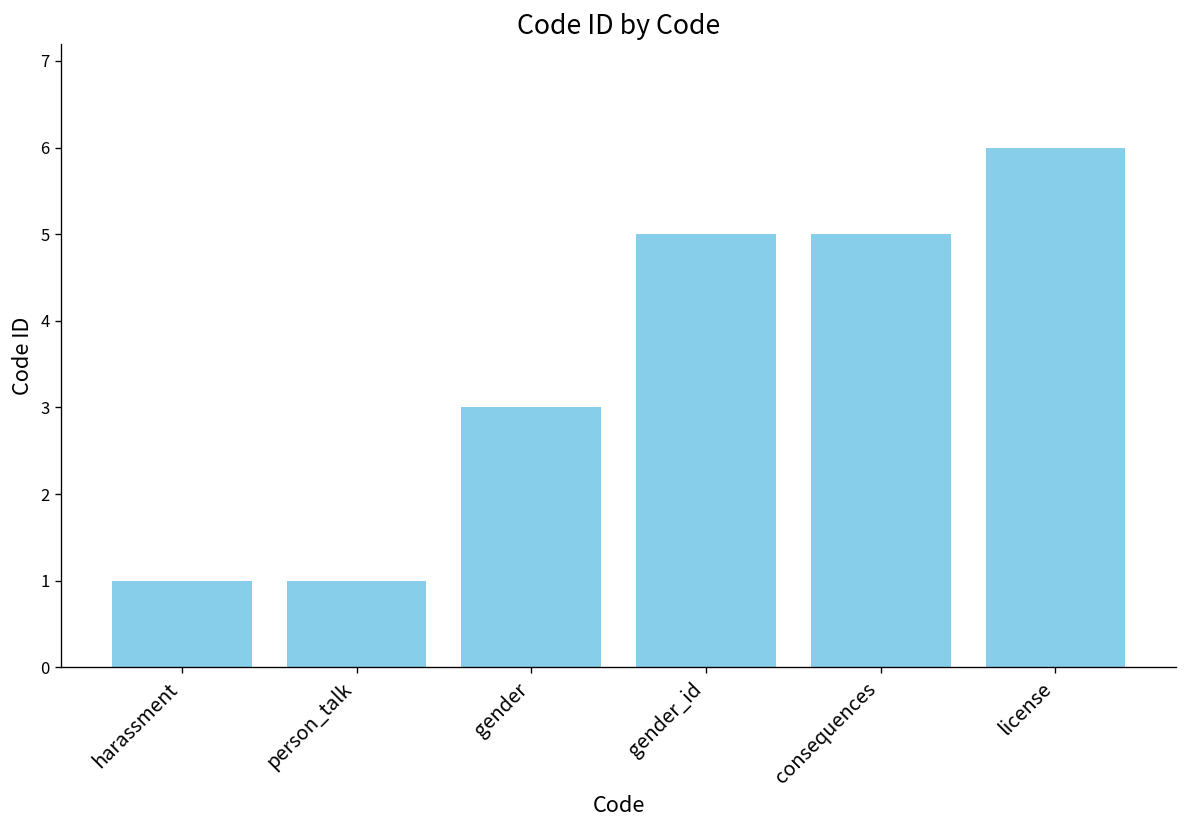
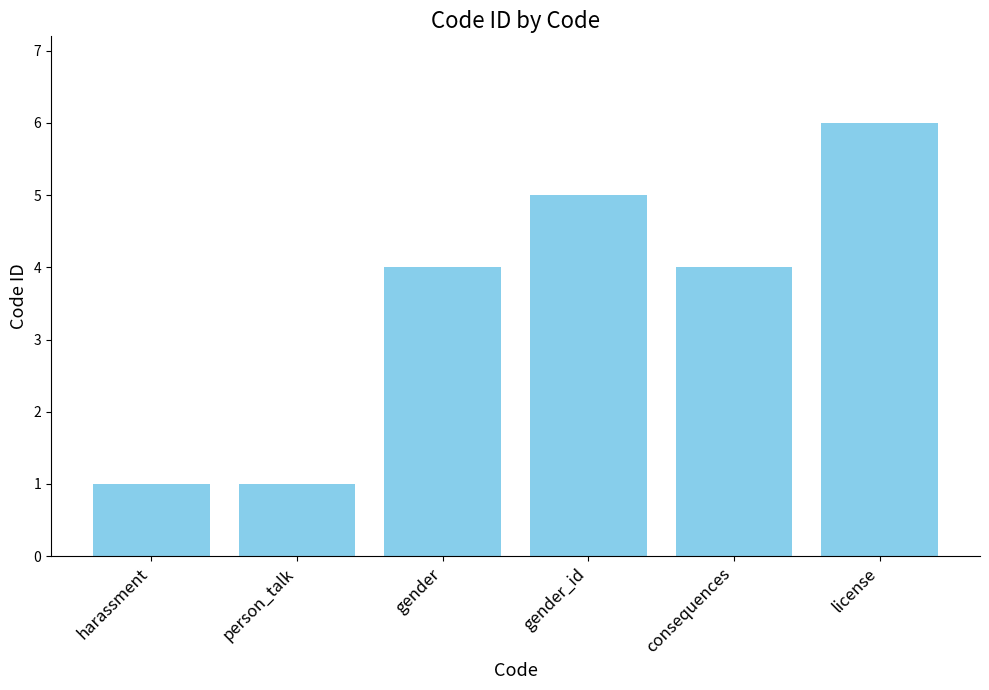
gender: 3 -> 4
consequences: 5 -> 4
